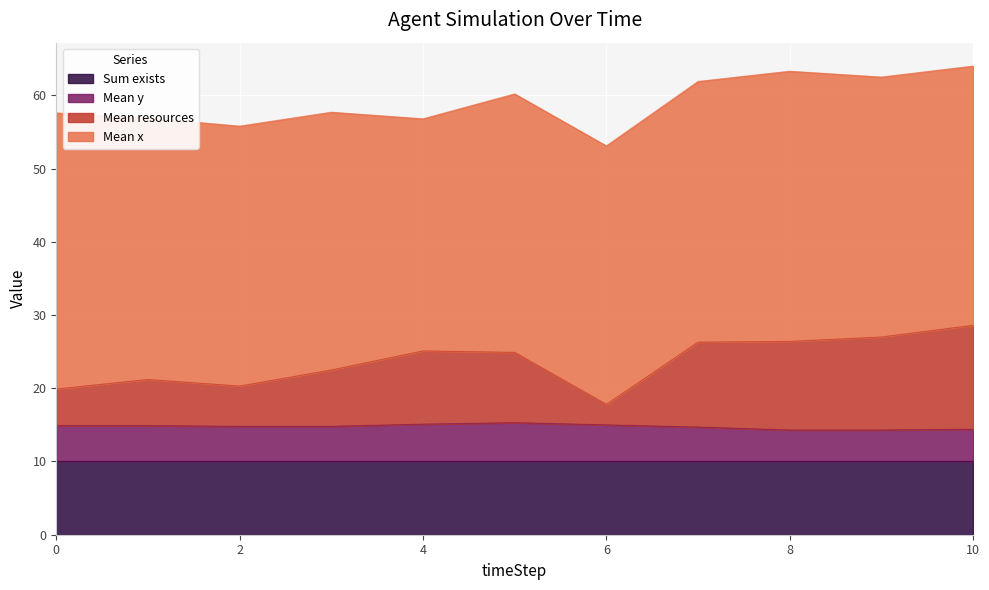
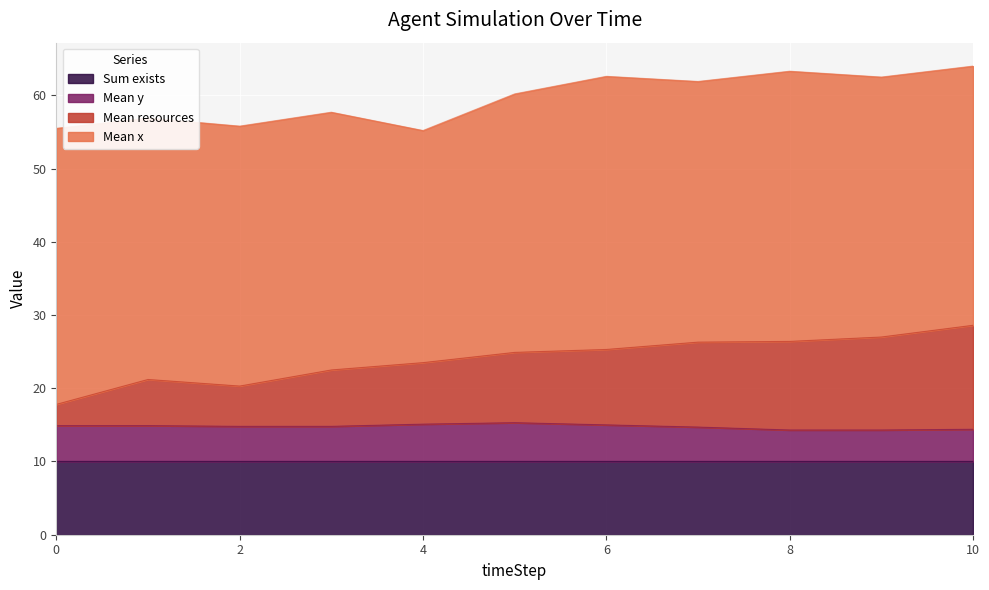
Mean resources, 0: 5 -> 3
Mean resources, 4: 10 -> 8
Mean resources, 6: 3 -> 10
Mean x, 6: 35 -> 37
